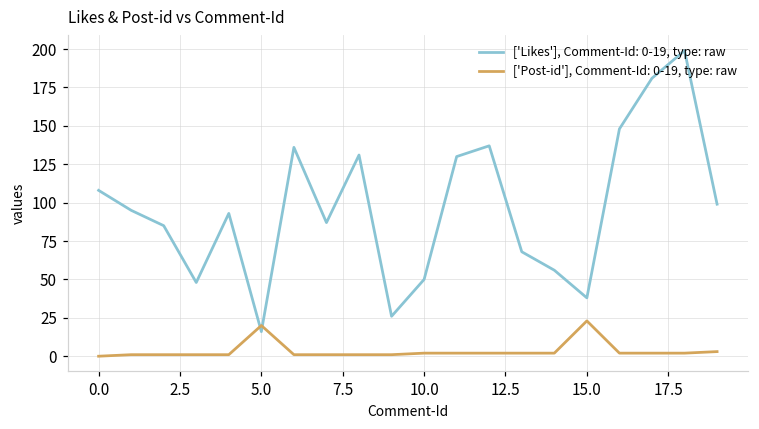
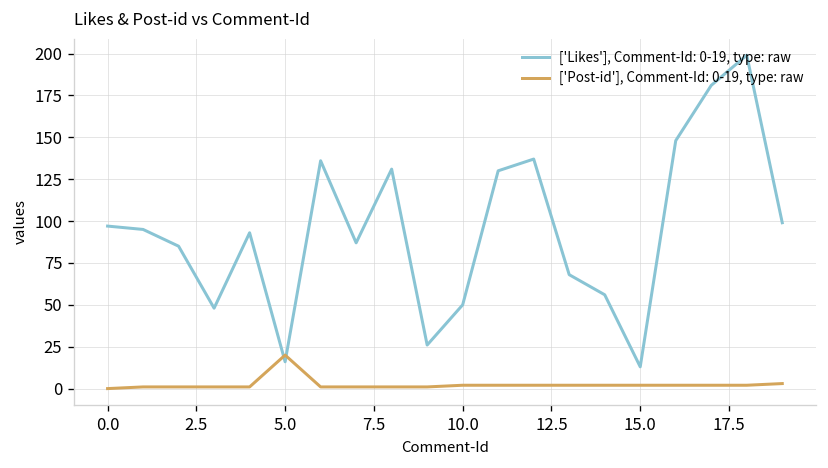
['Likes'], Comment-Id: 0-19, type: raw, 0.0: 108 -> 97
['Likes'], Comment-Id: 0-19, type: raw, 15.0: 38 -> 13
['Post-id'], Comment-Id: 0-19, type: raw, 15.0: 23 -> 2
